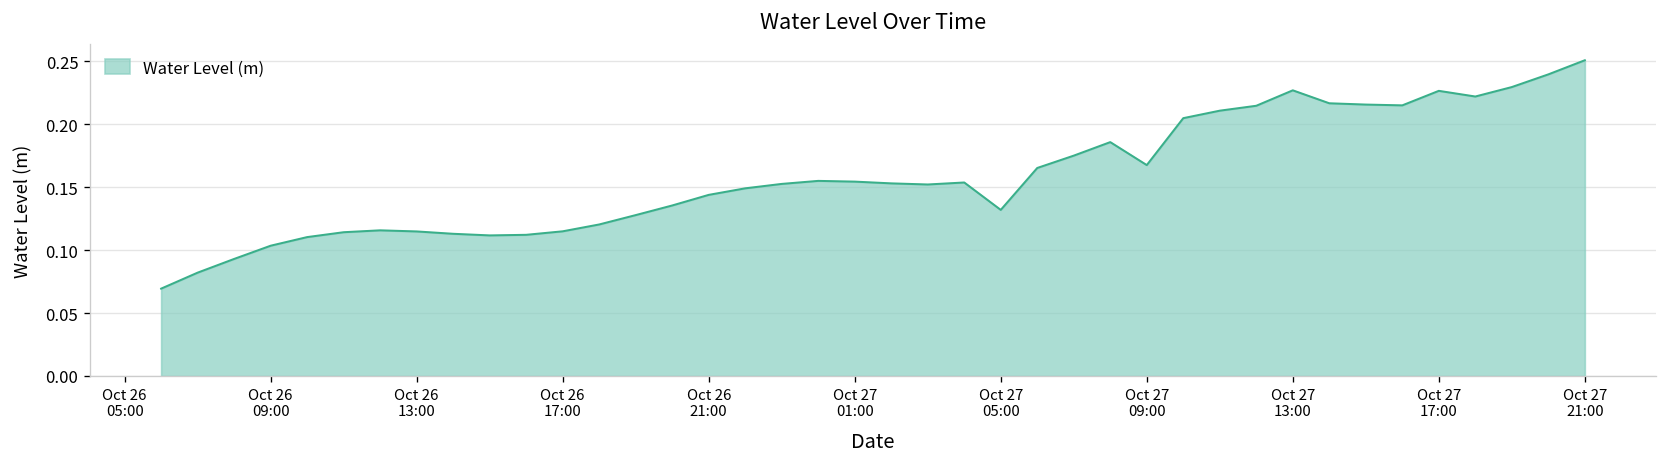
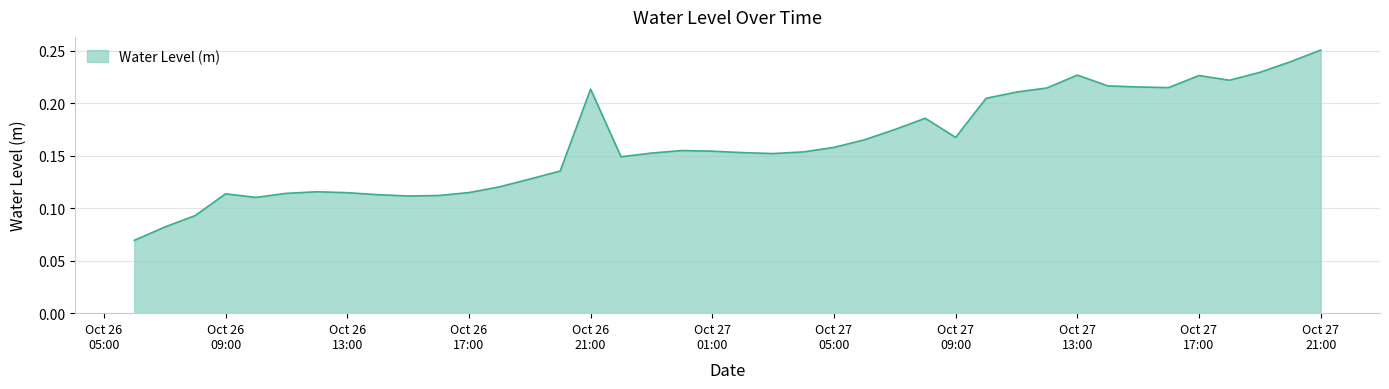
Oct 26 09:00: 0.103 -> 0.114
Oct 26 21:00: 0.144 -> 0.213
Oct 27 05:00: 0.132 -> 0.158
